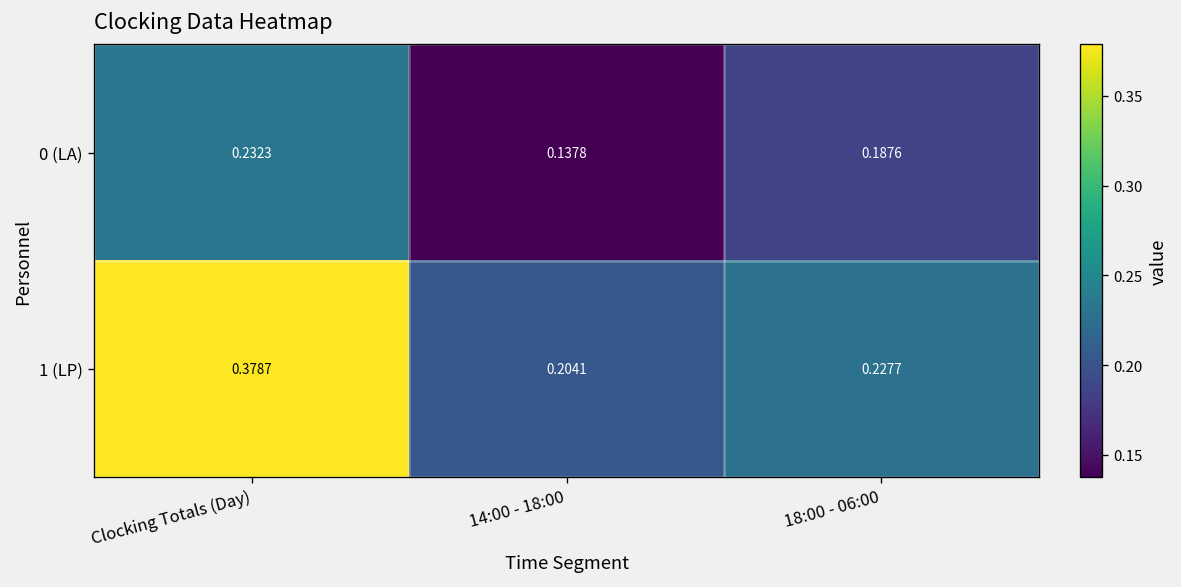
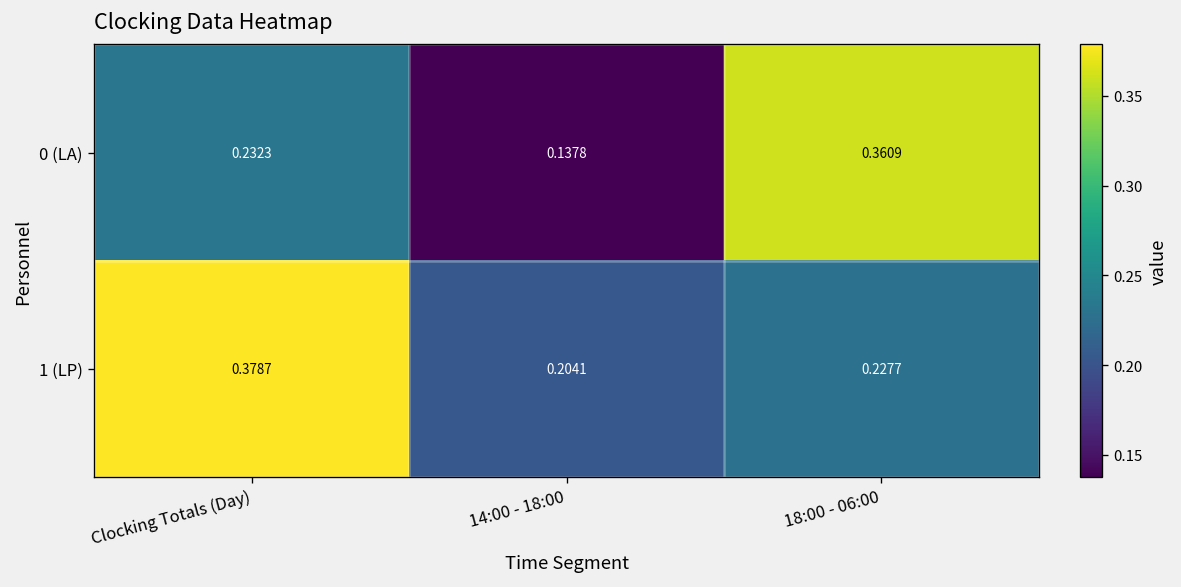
0 (LA), 18:00 - 06:00: 0.1876 -> 0.3609
